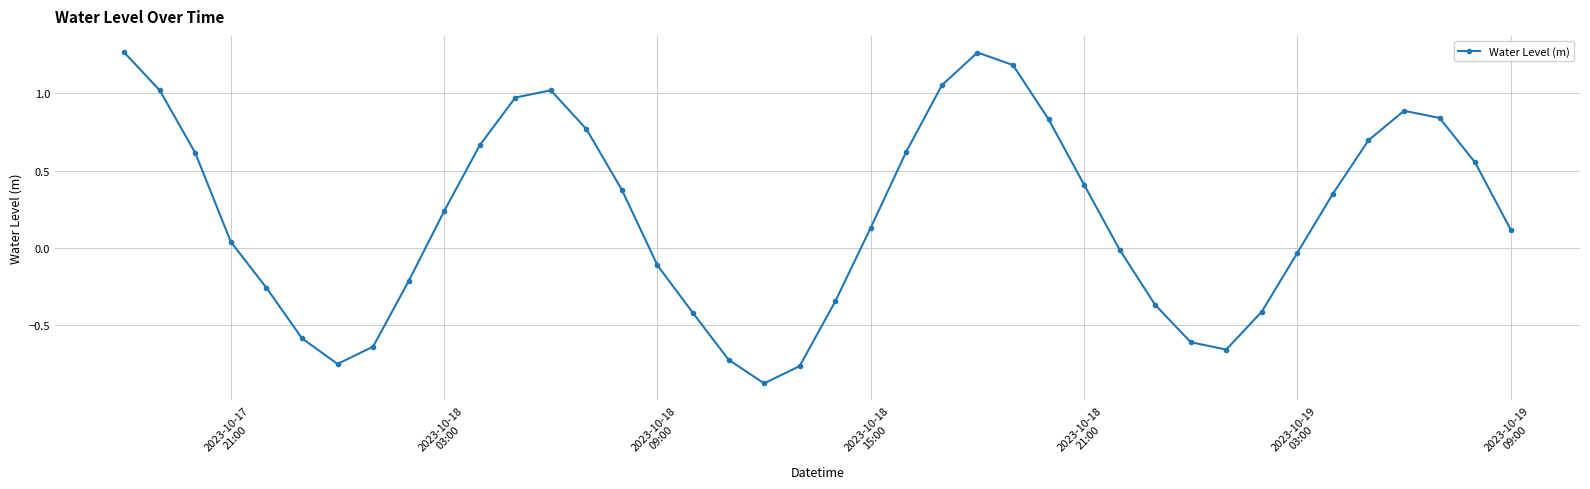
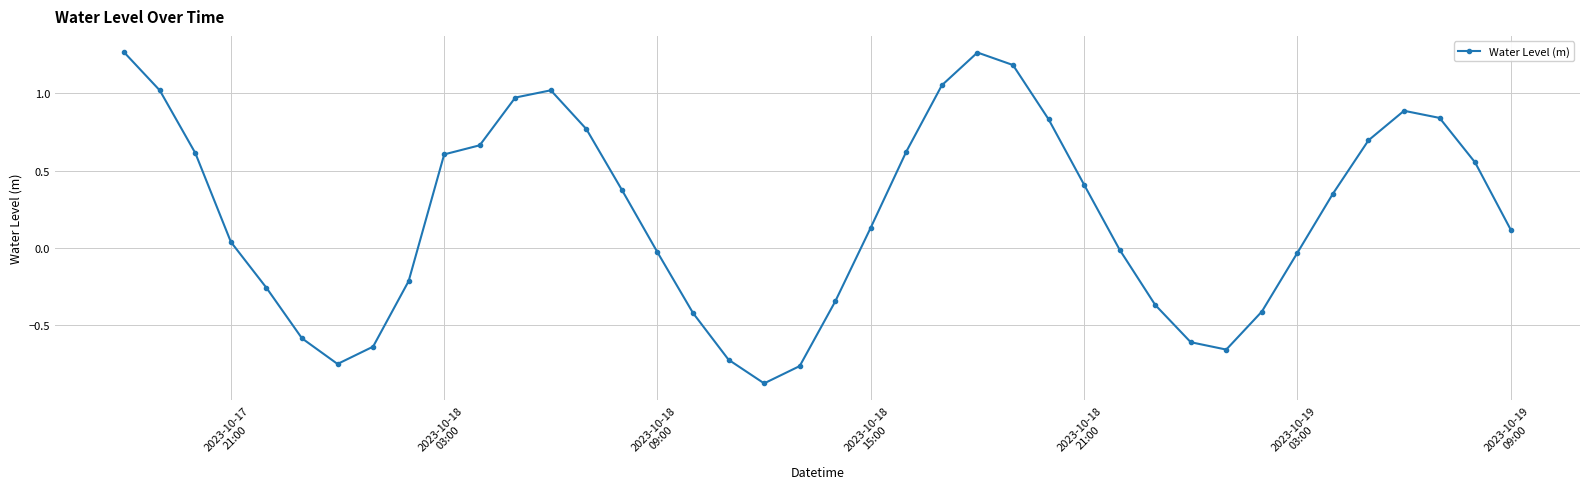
2023-10-18 03:00: 0.24 -> 0.61
2023-10-18 09:00: -0.11 -> -0.03
